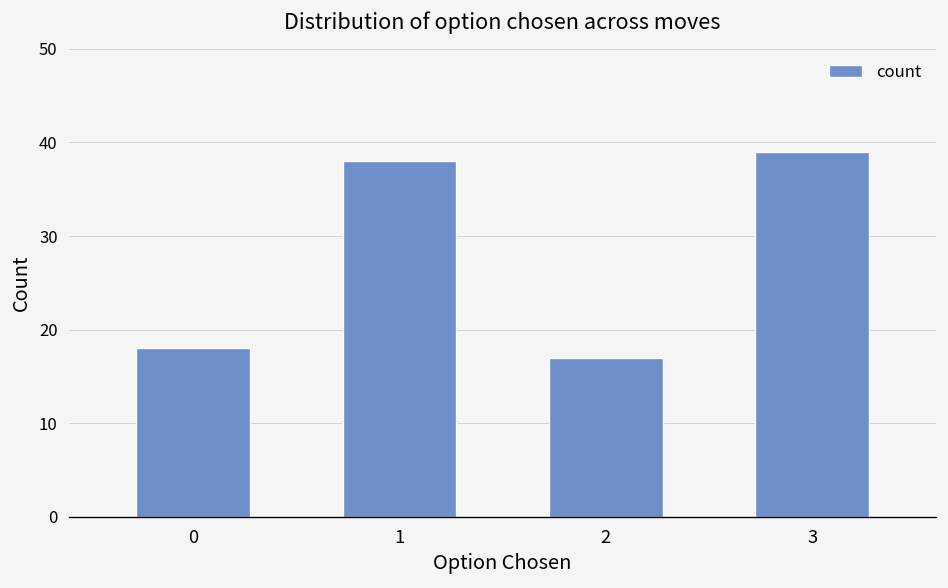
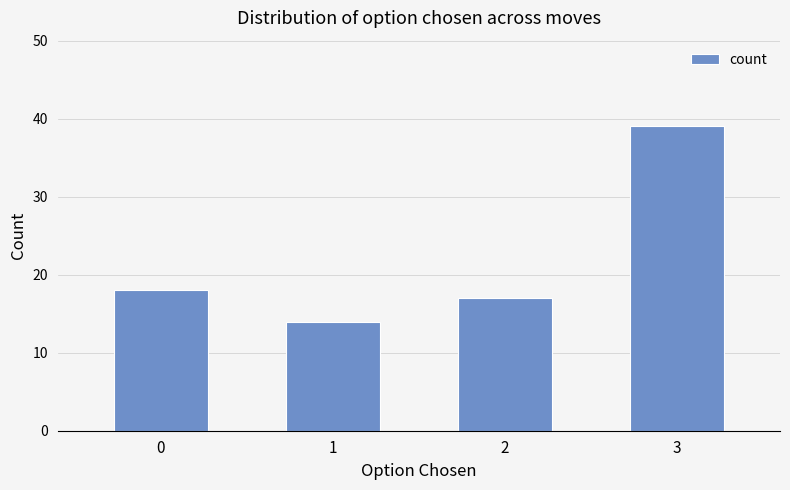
1: 38 -> 14
